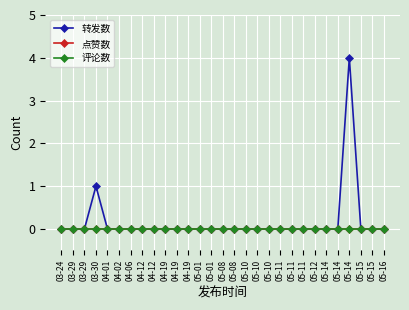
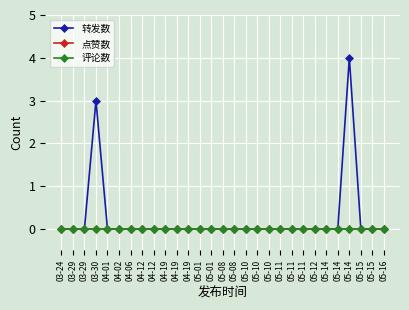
转发数, 03-30: 1 -> 3
